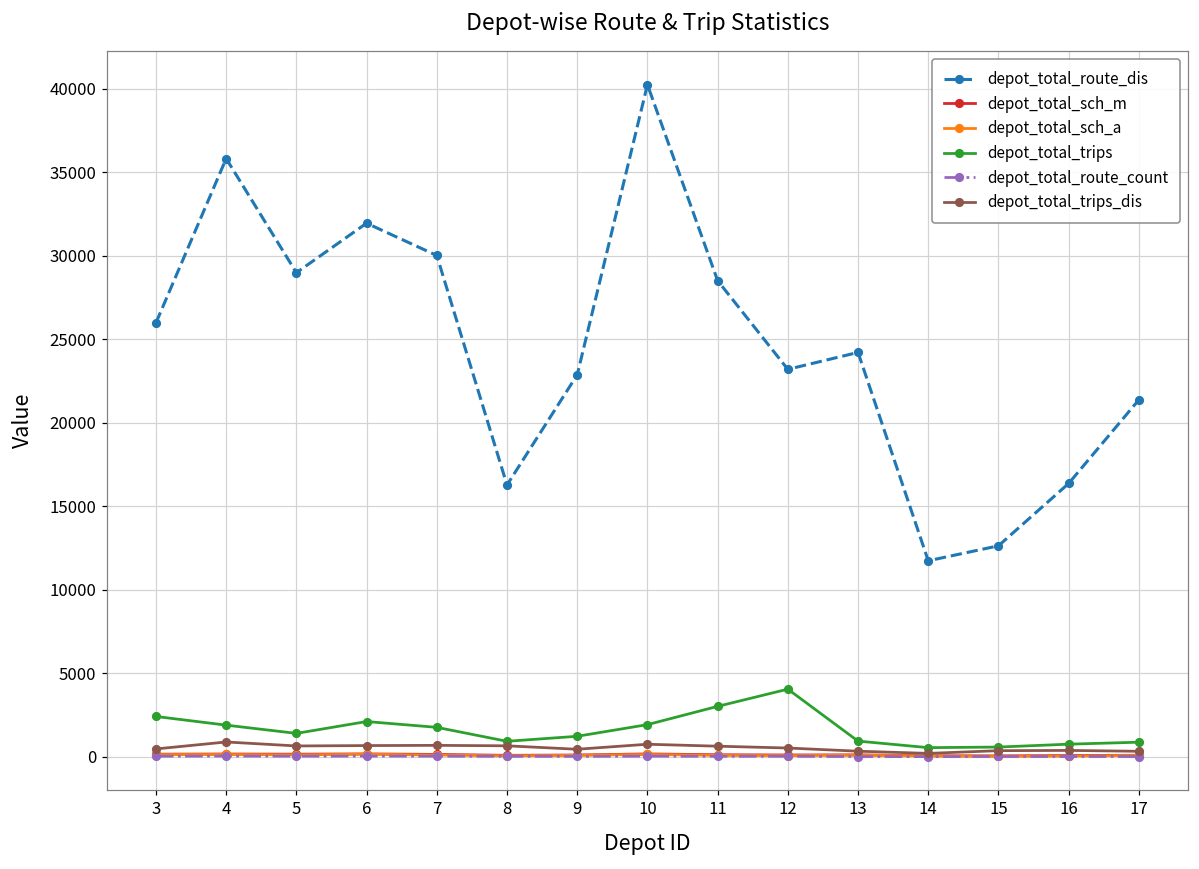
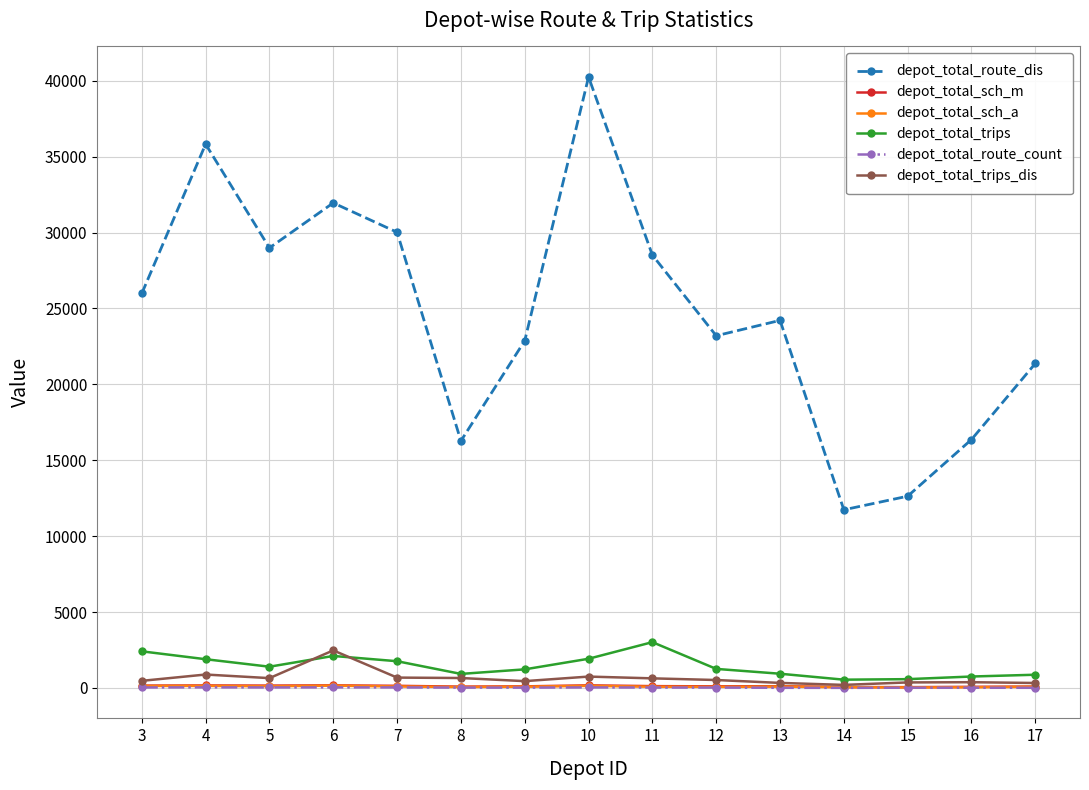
depot_total_trips_dis, 6: 700 -> 2500
depot_total_trips, 12: 4000 -> 1300
